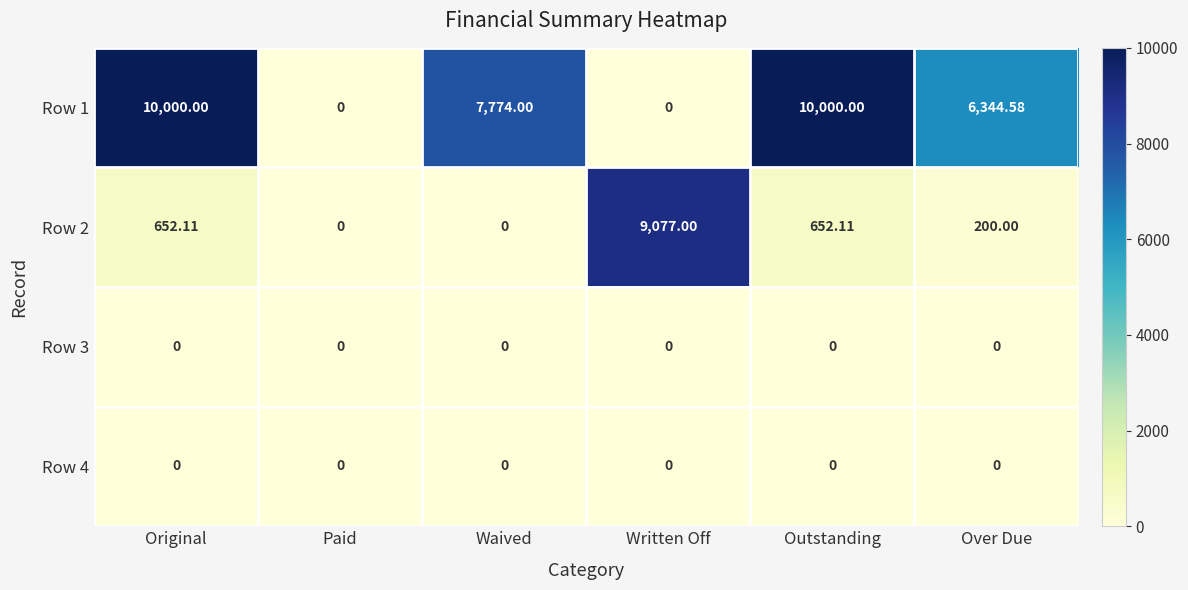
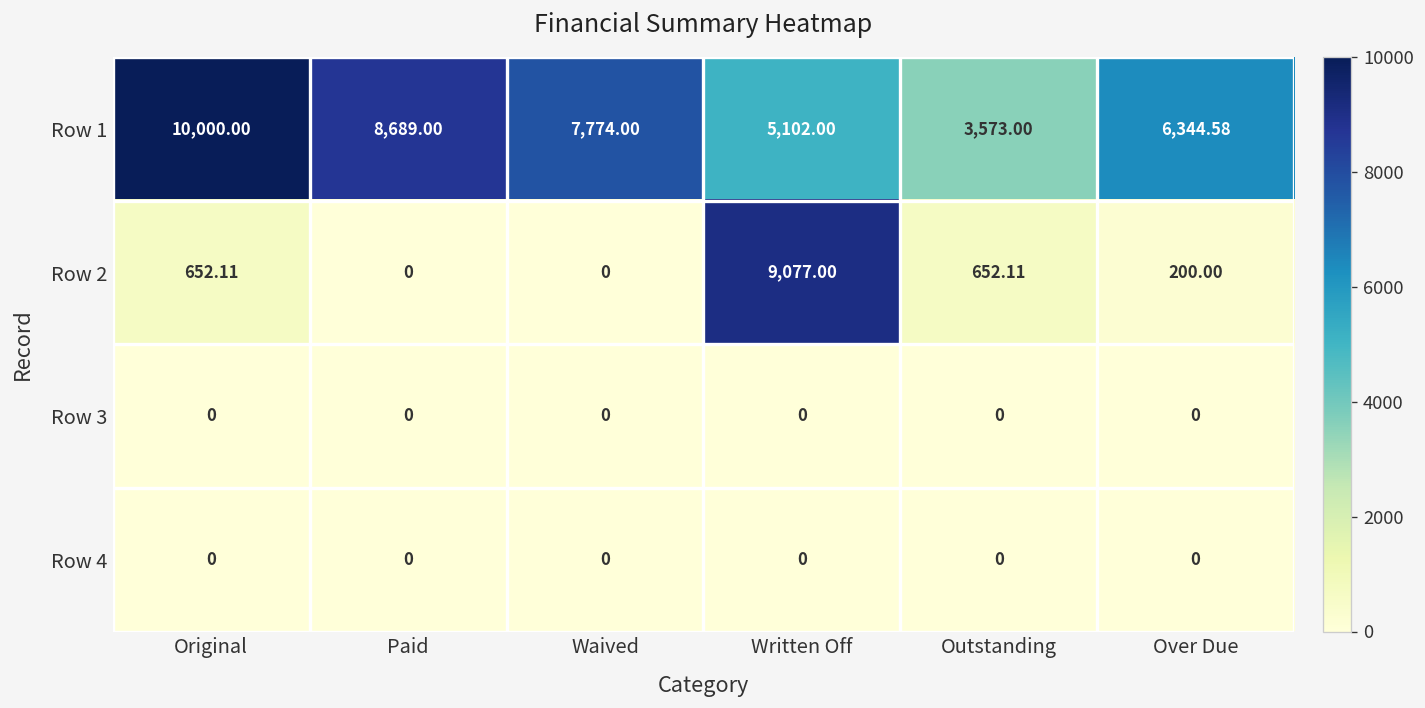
Row 1, Paid: 0 -> 8,689.00
Row 1, Written Off: 0 -> 5,102.00
Row 1, Outstanding: 10,000.00 -> 3,573.00
